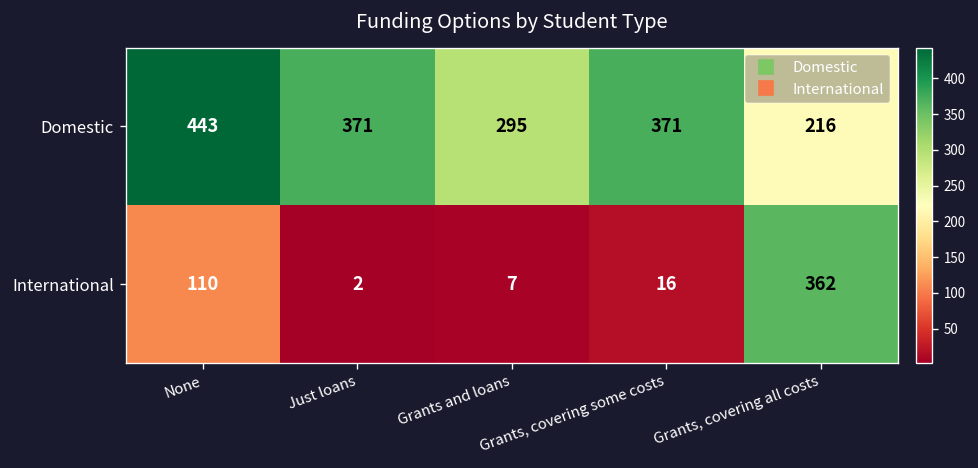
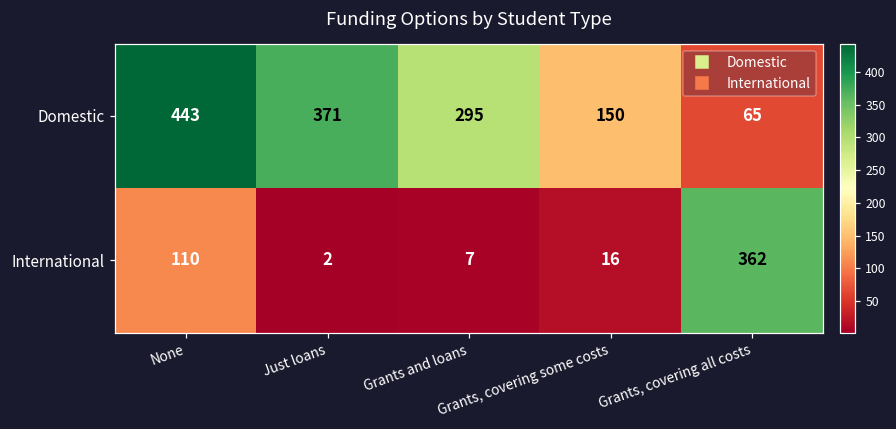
Domestic, Grants, covering some costs: 371 -> 150
Domestic, Grants, covering all costs: 216 -> 65
